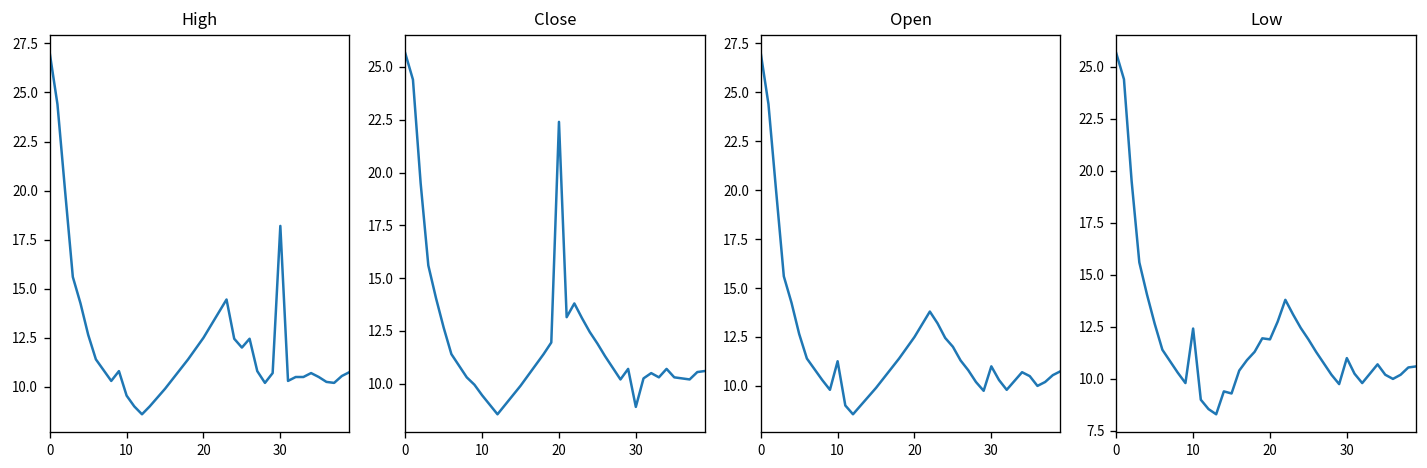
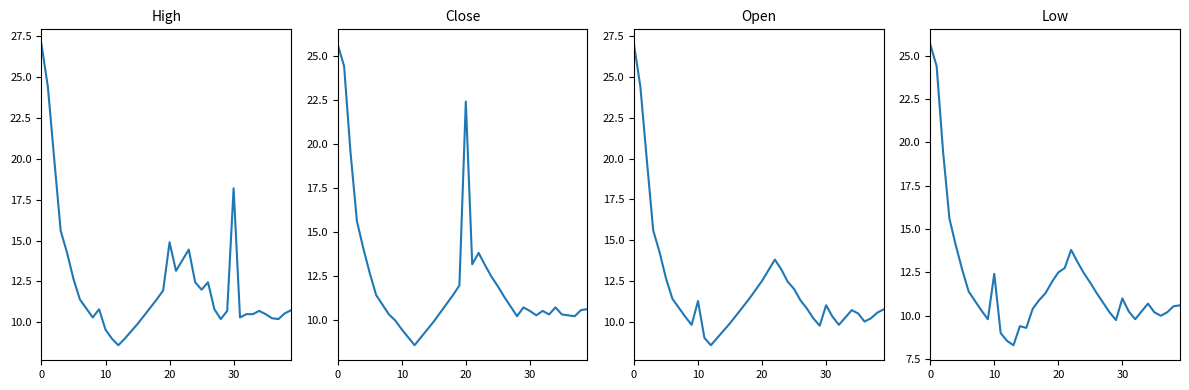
High, 20: 12.5 -> 14.9
Close, 30: 8.9 -> 10.5
Low, 20: 11.9 -> 12.5
